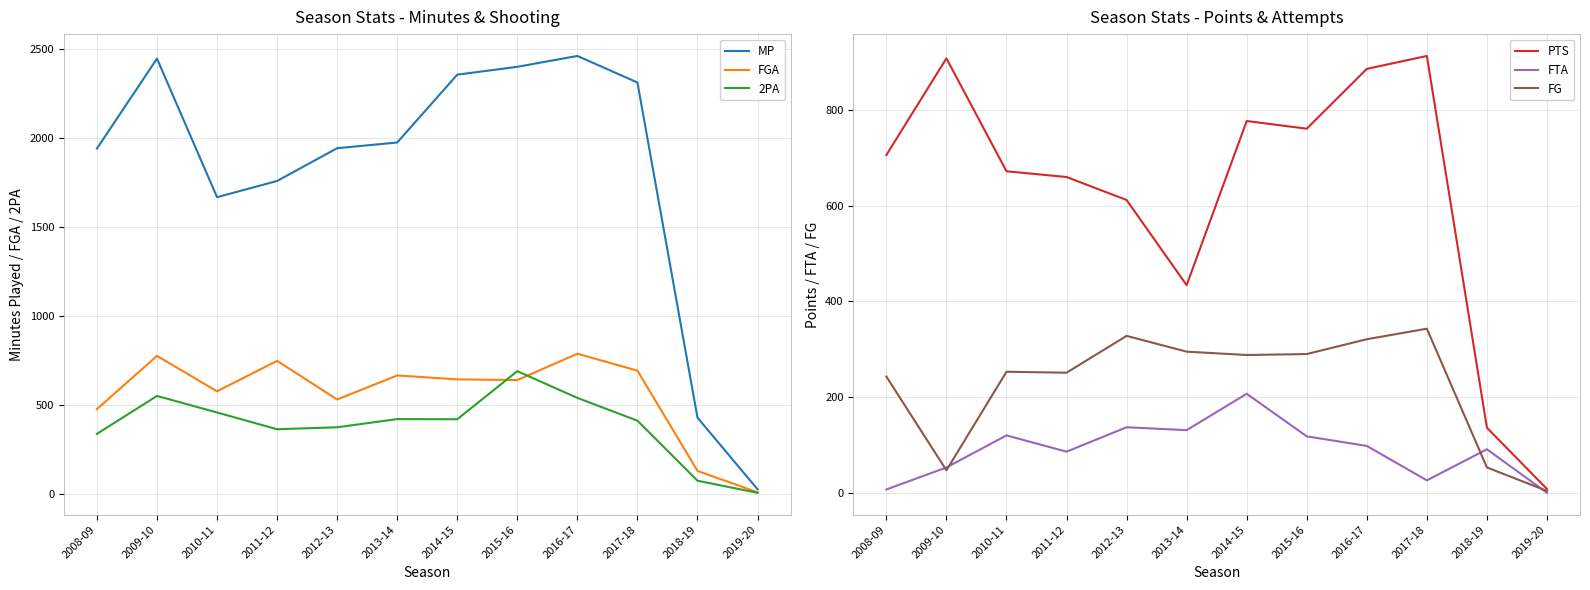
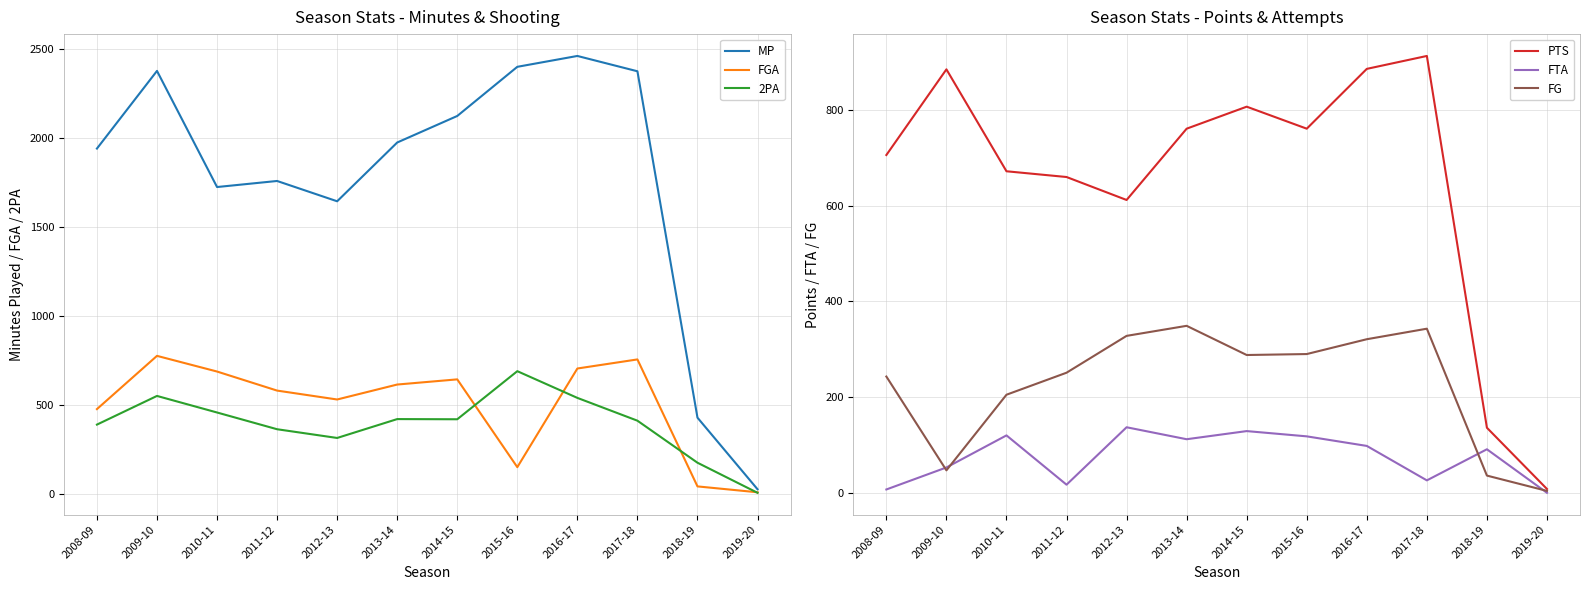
Season Stats - Minutes & Shooting, 2PA, 2008-09: 340 -> 390
Season Stats - Minutes & Shooting, MP, 2009-10: 2440 -> 2380
Season Stats - Minutes & Shooting, MP, 2010-11: 1670 -> 1720
Season Stats - Minutes & Shooting, FGA, 2010-11: 580 -> 690
Season Stats - Minutes & Shooting, FGA, 2011-12: 750 -> 580
Season Stats - Minutes & Shooting, MP, 2012-13: 1940 -> 1640
Season Stats - Minutes & Shooting, 2PA, 2012-13: 370 -> 310
Season Stats - Minutes & Shooting, FGA, 2013-14: 670 -> 610
Season Stats - Minutes & Shooting, MP, 2014-15: 2350 -> 2120
Season Stats - Minutes & Shooting, FGA, 2015-16: 640 -> 150
Season Stats - Minutes & Shooting, FGA, 2016-17: 790 -> 700
Season Stats - Minutes & Shooting, MP, 2017-18: 2310 -> 2370
Season Stats - Minutes & Shooting, FGA, 2017-18: 690 -> 760
Season Stats - Minutes & Shooting, FGA, 2018-19: 130 -> 40
Season Stats - Minutes & Shooting, 2PA, 2018-19: 70 -> 180
Season Stats - Points & Attempts, PTS, 2009-10: 910 -> 890
Season Stats - Points & Attempts, FG, 2010-11: 250 -> 210
Season Stats - Points & Attempts, FTA, 2011-12: 90 -> 20
Season Stats - Points & Attempts, PTS, 2013-14: 430 -> 760
Season Stats - Points & Attempts, FTA, 2013-14: 130 -> 110
Season Stats - Points & Attempts, FG, 2013-14: 300 -> 350
Season Stats - Points & Attempts, PTS, 2014-15: 780 -> 810
Season Stats - Points & Attempts, FTA, 2014-15: 210 -> 130
Season Stats - Points & Attempts, FG, 2018-19: 50 -> 40
